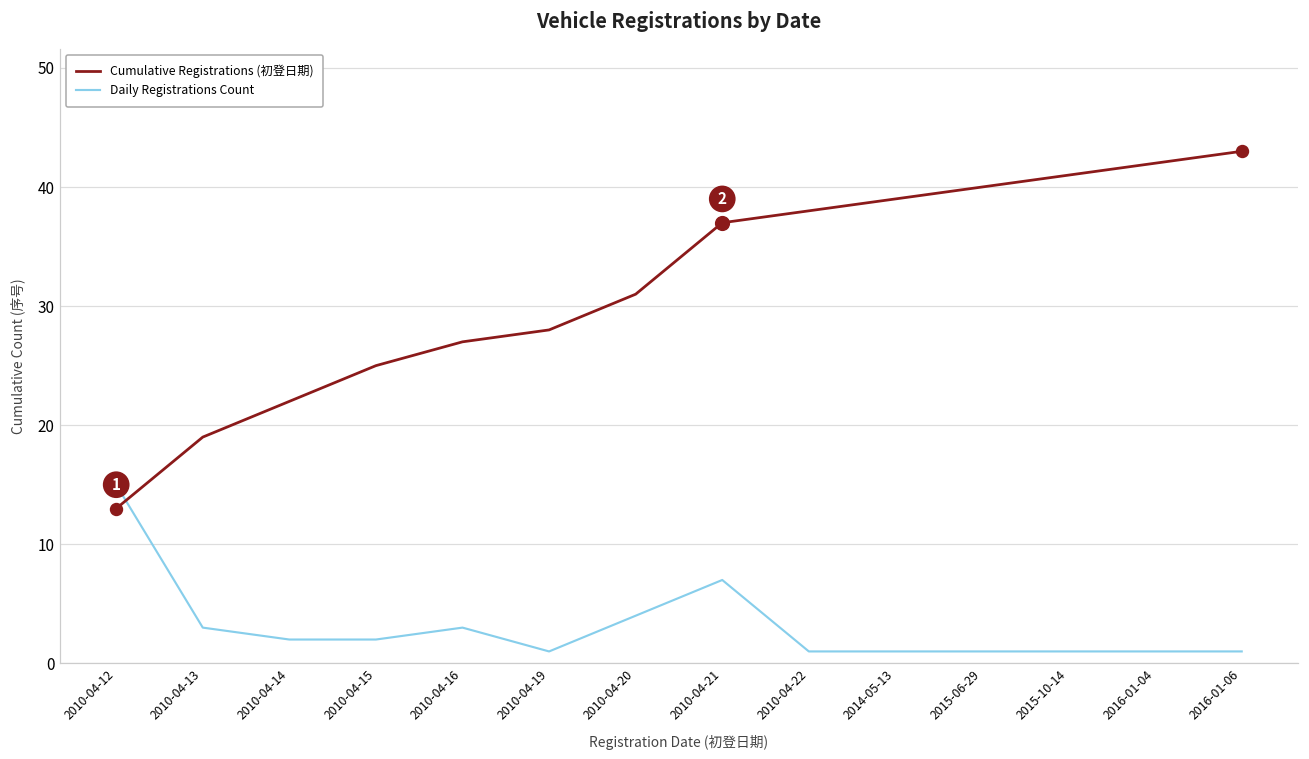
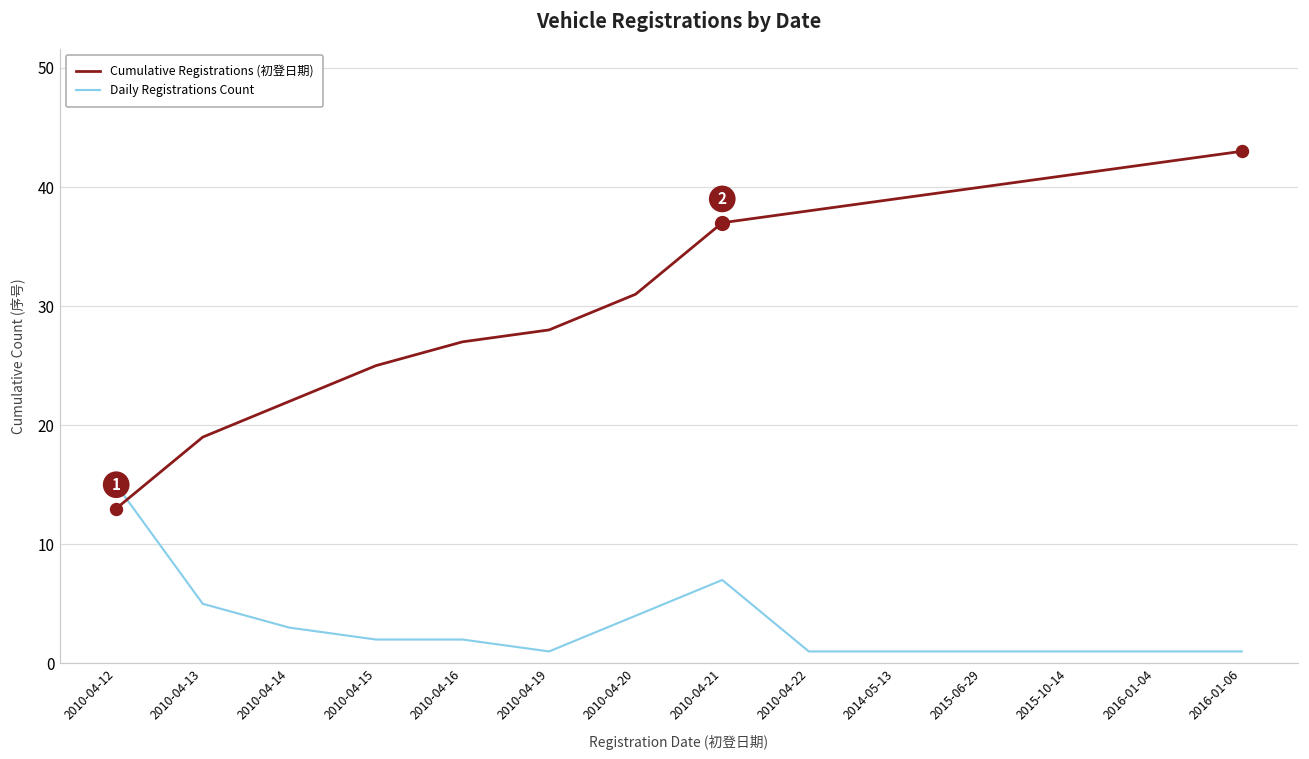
Daily Registrations Count, 2010-04-13: 3 -> 5
Daily Registrations Count, 2010-04-14: 2 -> 3
Daily Registrations Count, 2010-04-16: 3 -> 2
